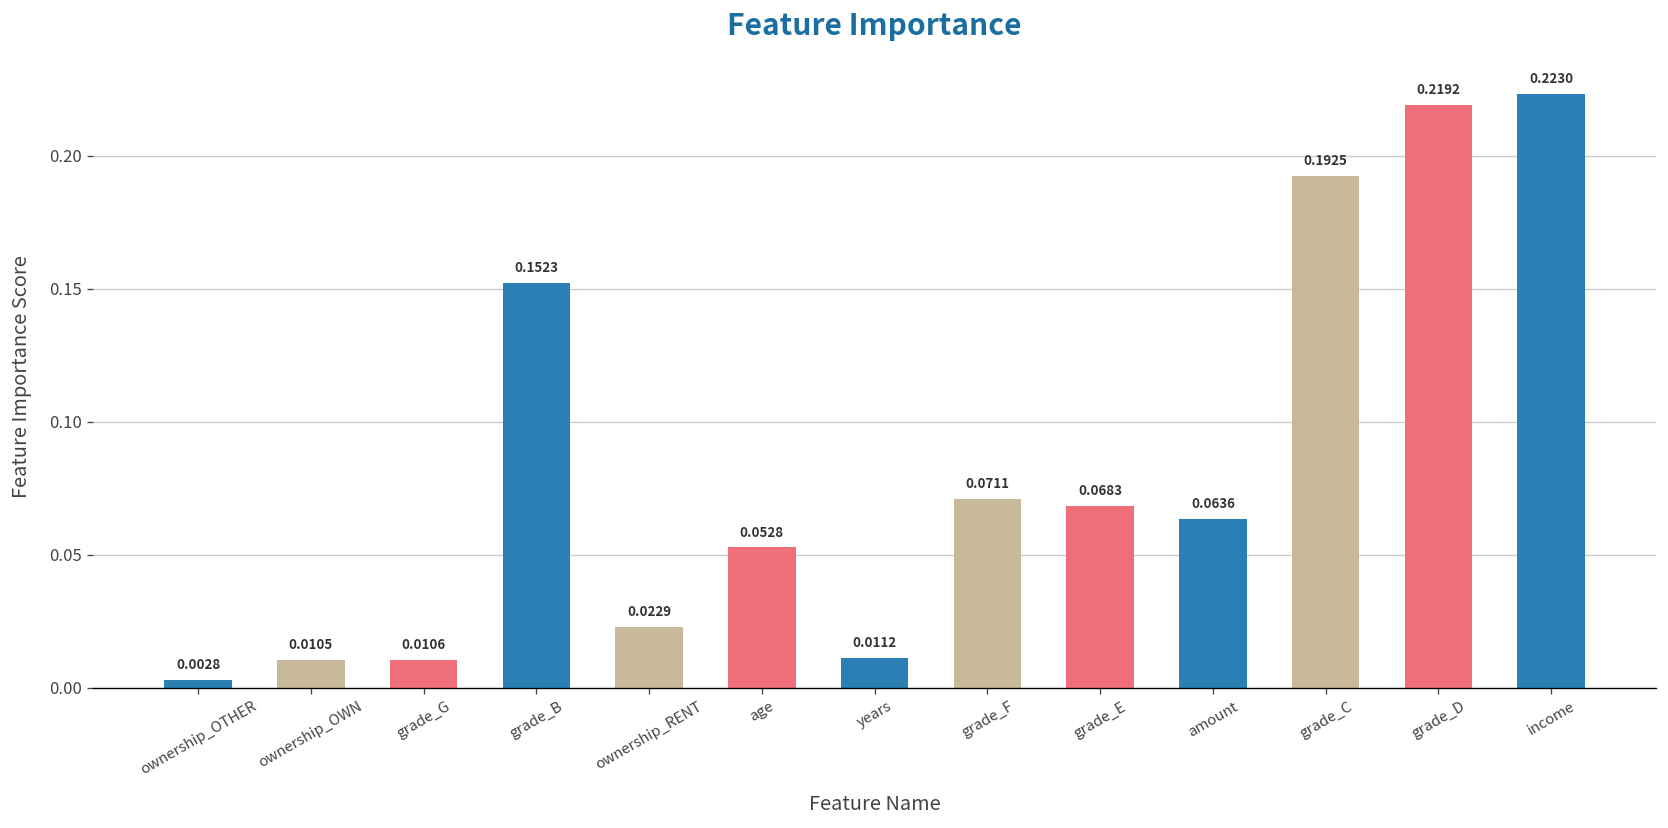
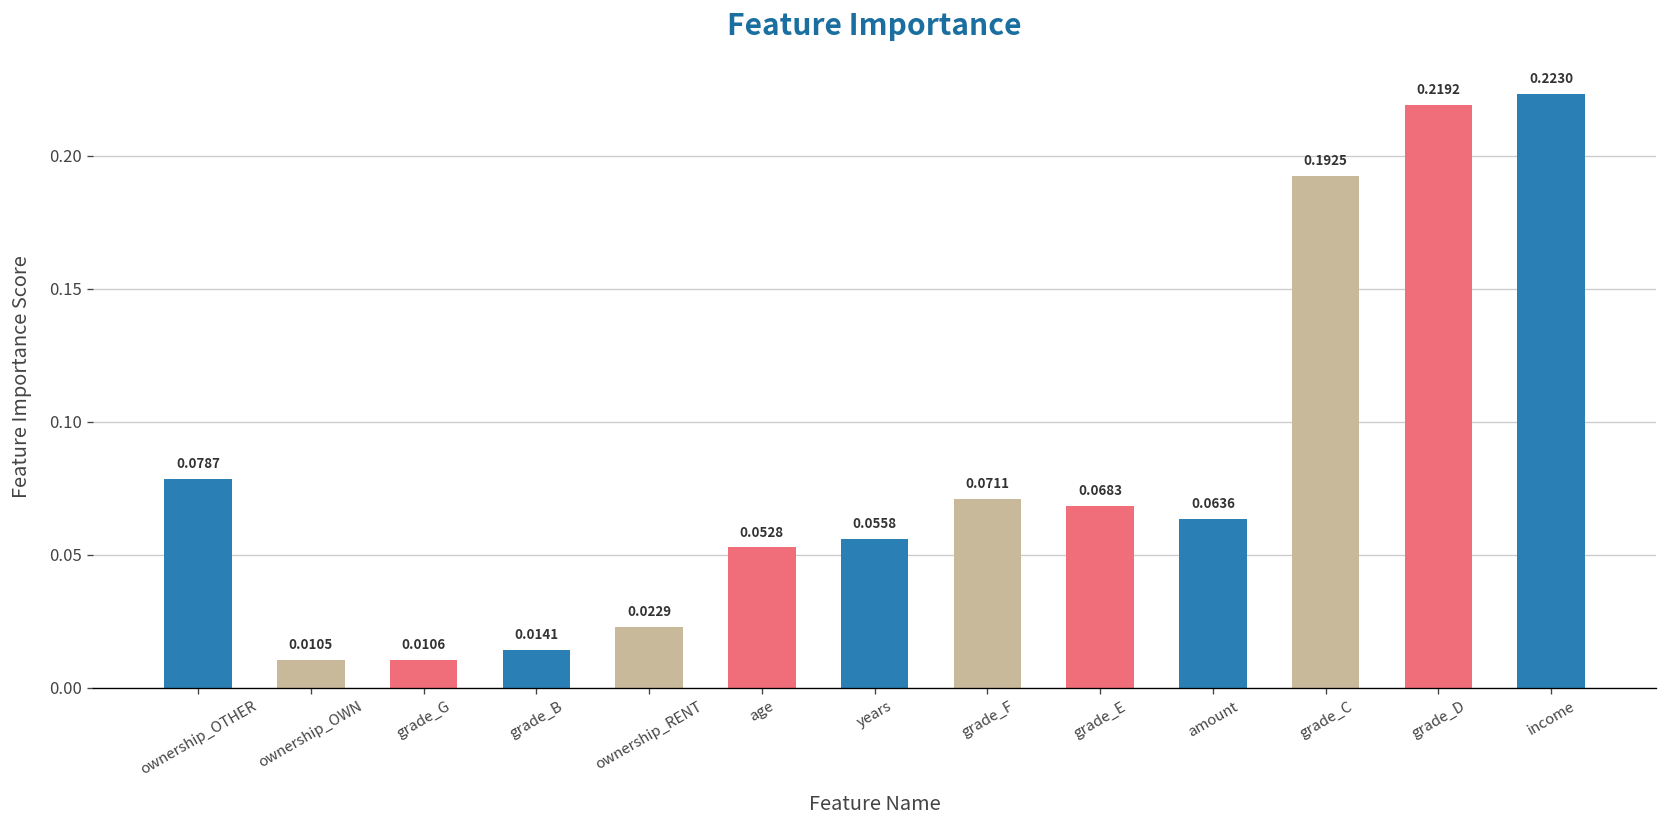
ownership_OTHER: 0.0028 -> 0.0787
grade_B: 0.1523 -> 0.0141
years: 0.0112 -> 0.0558
